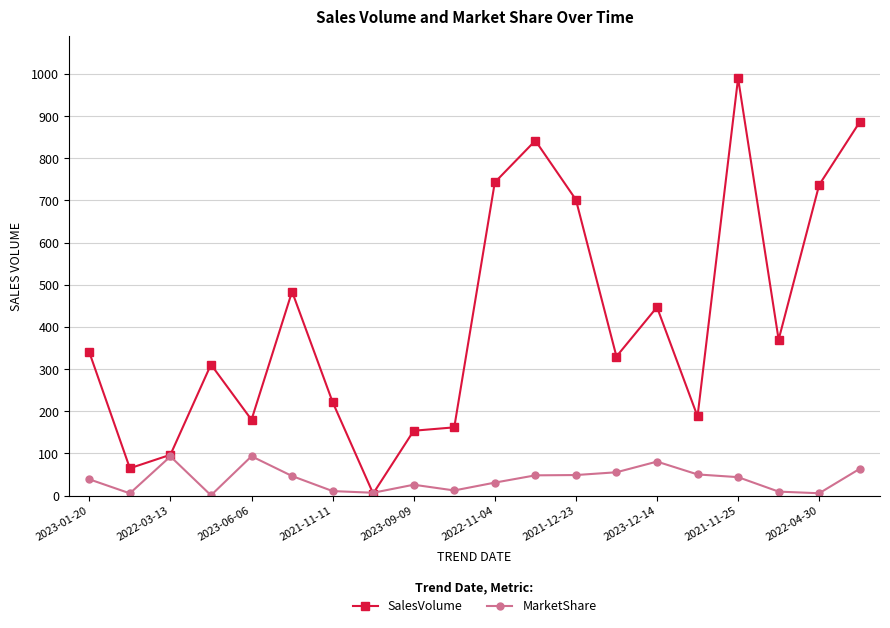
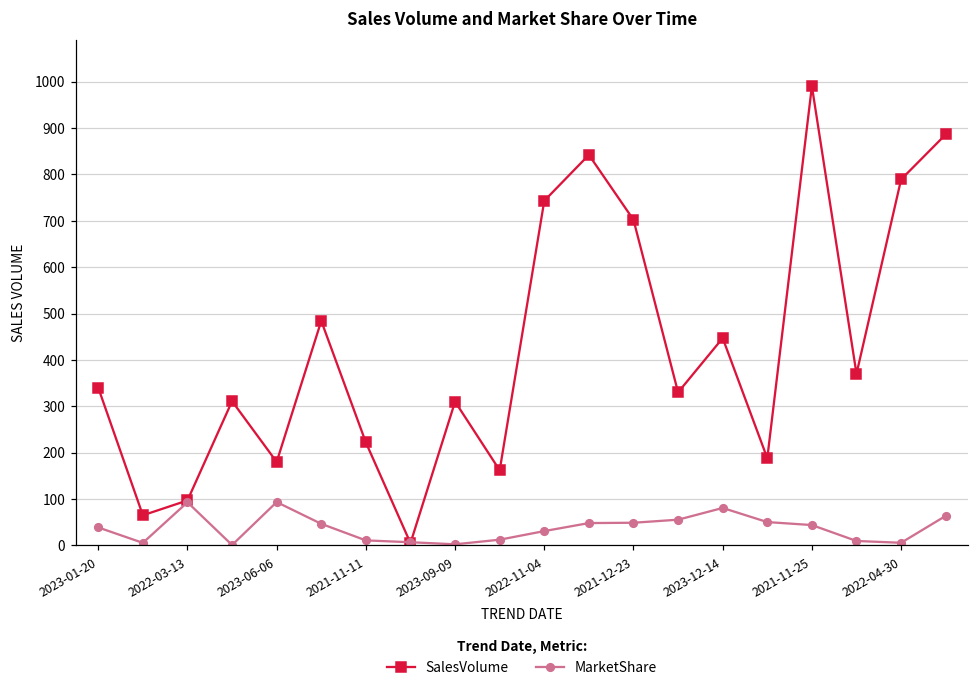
SalesVolume, 2023-09-09: 150 -> 310
MarketShare, 2023-09-09: 30 -> 0
SalesVolume, 2022-04-30: 740 -> 790
